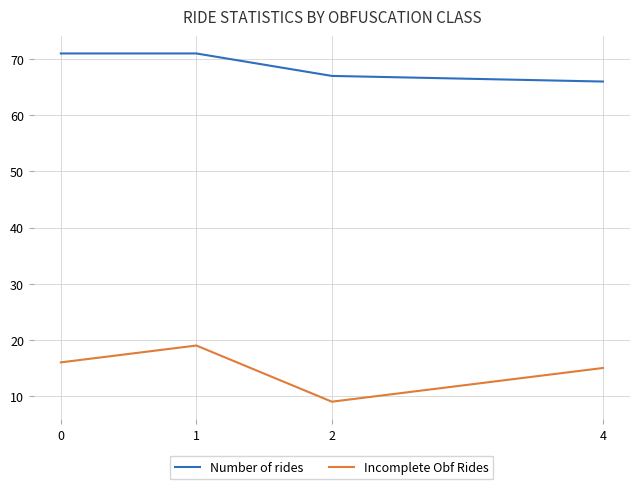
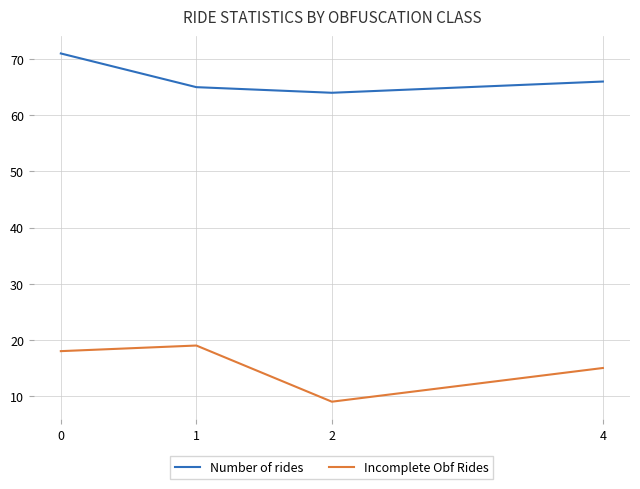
Incomplete Obf Rides, 0: 16 -> 18
Number of rides, 1: 71 -> 65
Number of rides, 2: 67 -> 64
